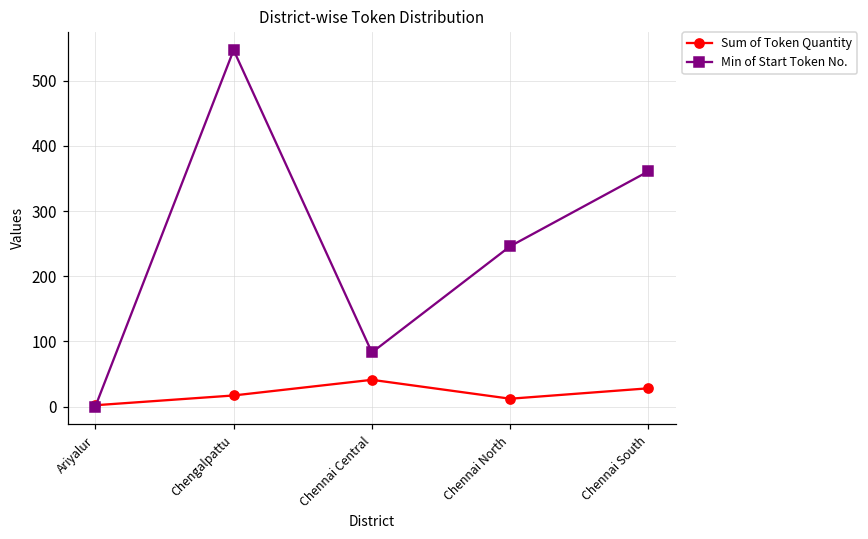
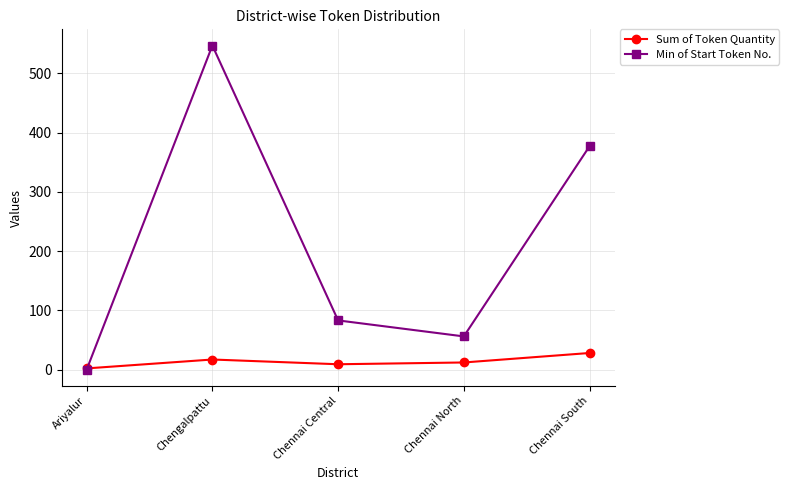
Sum of Token Quantity, Chennai Central: 40 -> 10
Min of Start Token No., Chennai North: 250 -> 60
Min of Start Token No., Chennai South: 360 -> 380
